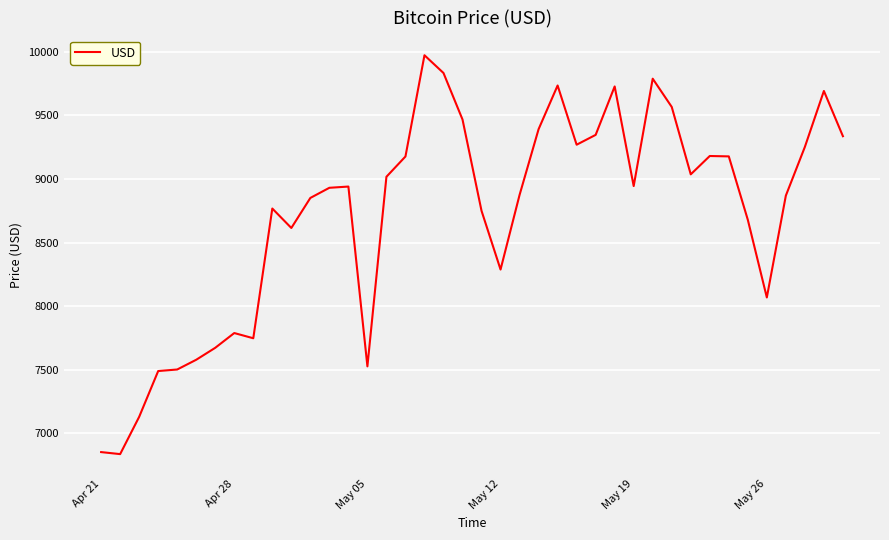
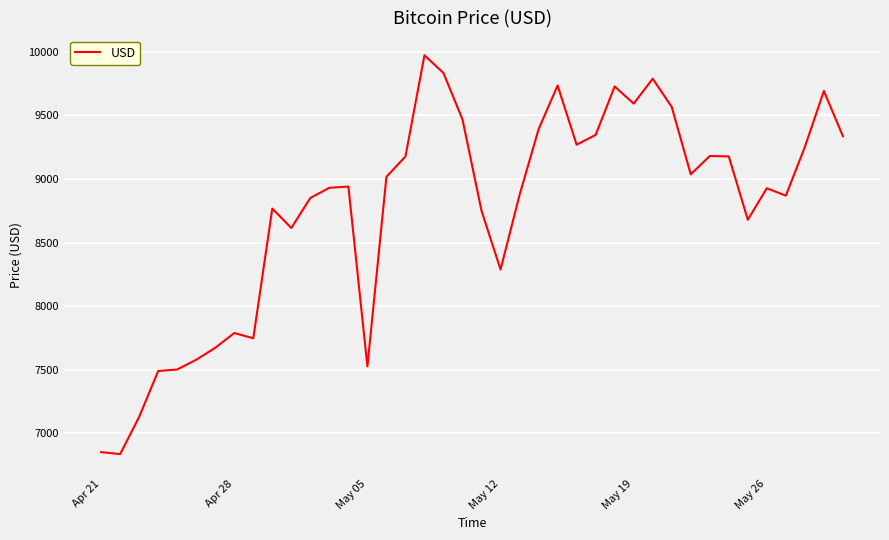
May 19: 8940 -> 9590
May 26: 8070 -> 8930
